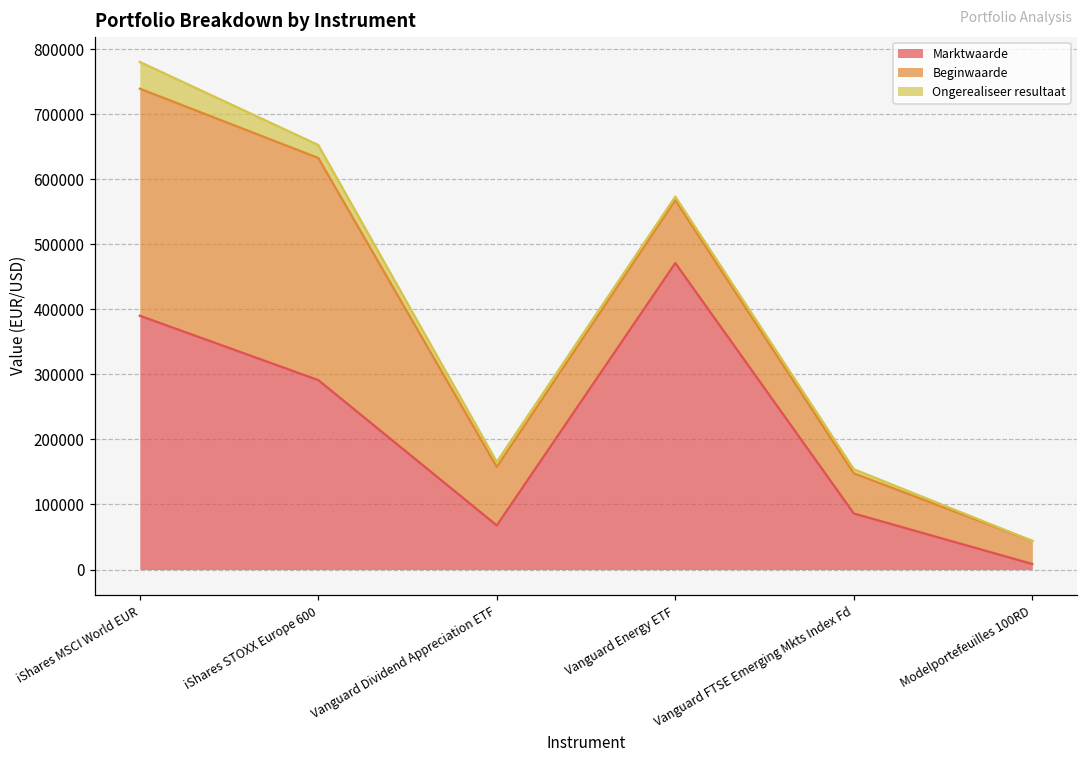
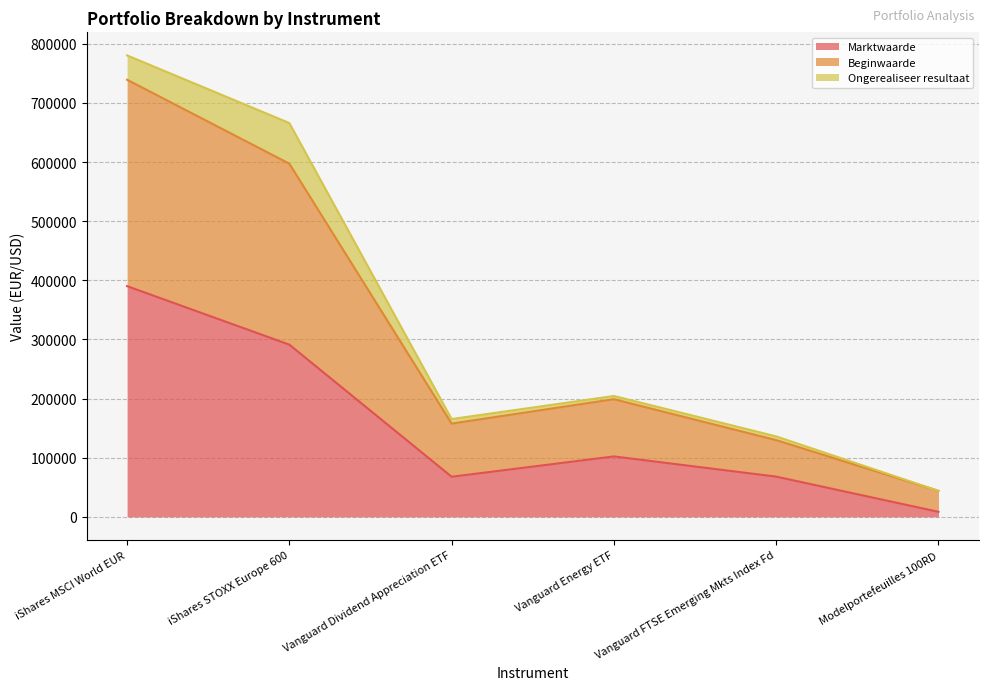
Beginwaarde, iShares STOXX Europe 600: 340000 -> 310000
Ongerealiseer resultaat, iShares STOXX Europe 600: 20000 -> 70000
Marktwaarde, Vanguard Energy ETF: 470000 -> 100000
Marktwaarde, Vanguard FTSE Emerging Mkts Index Fd: 90000 -> 70000
